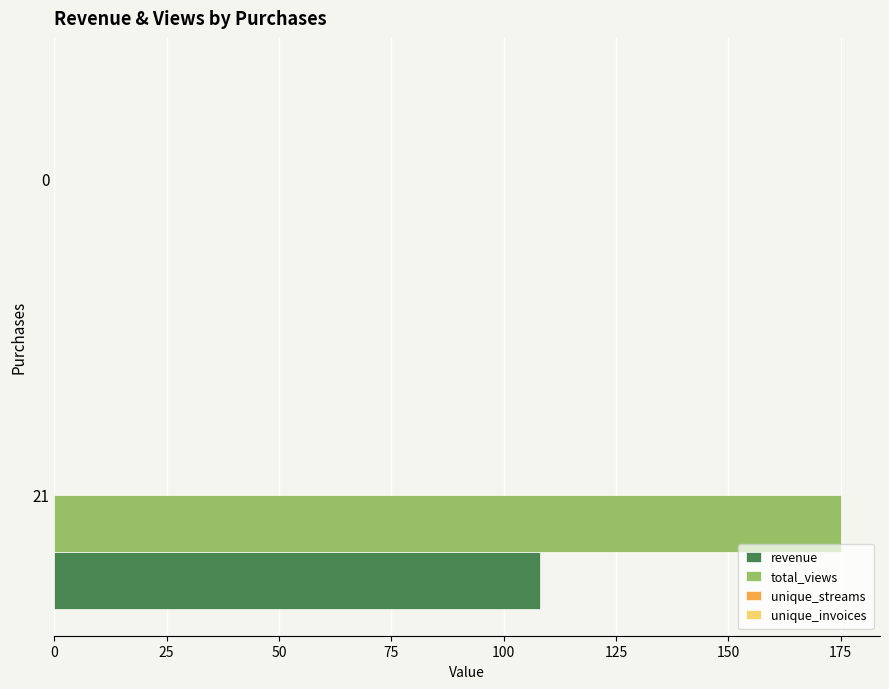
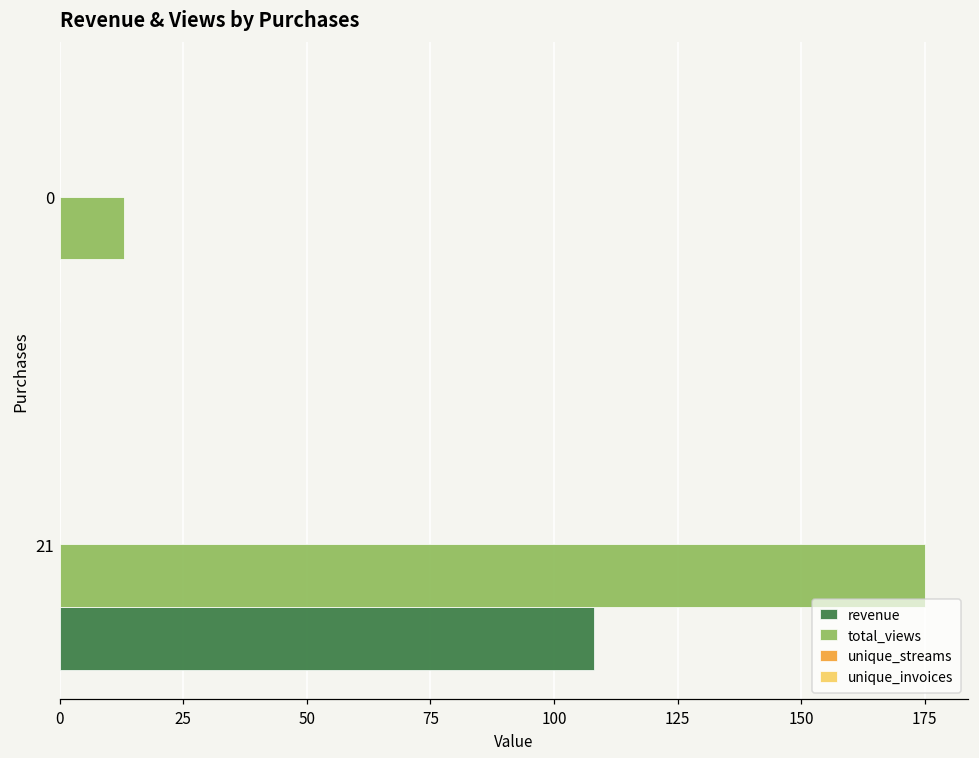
total_views, 0: 0 -> 13
